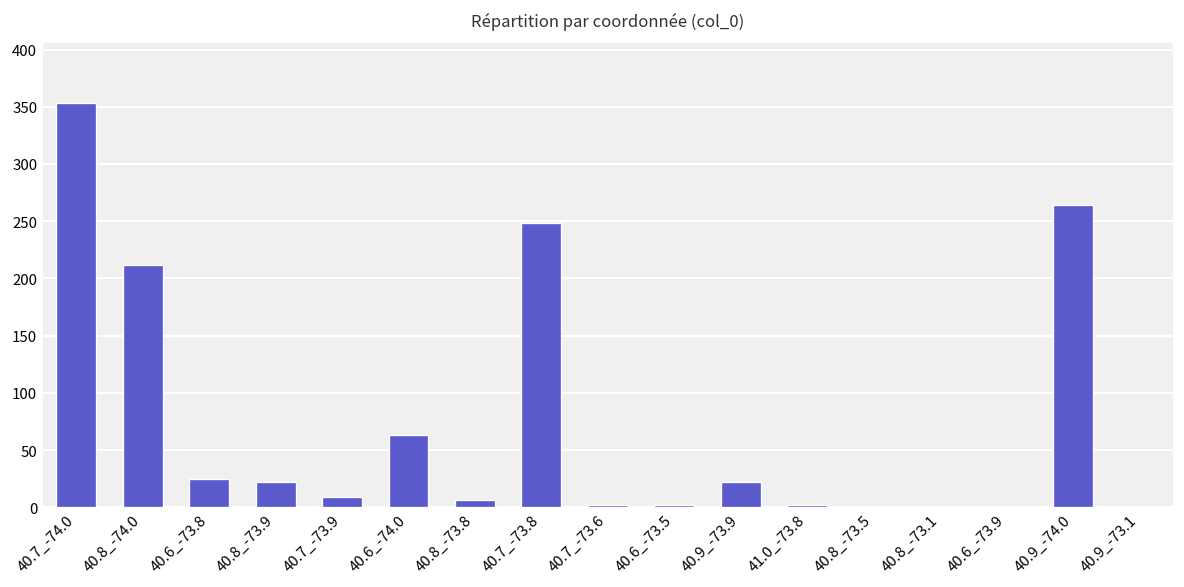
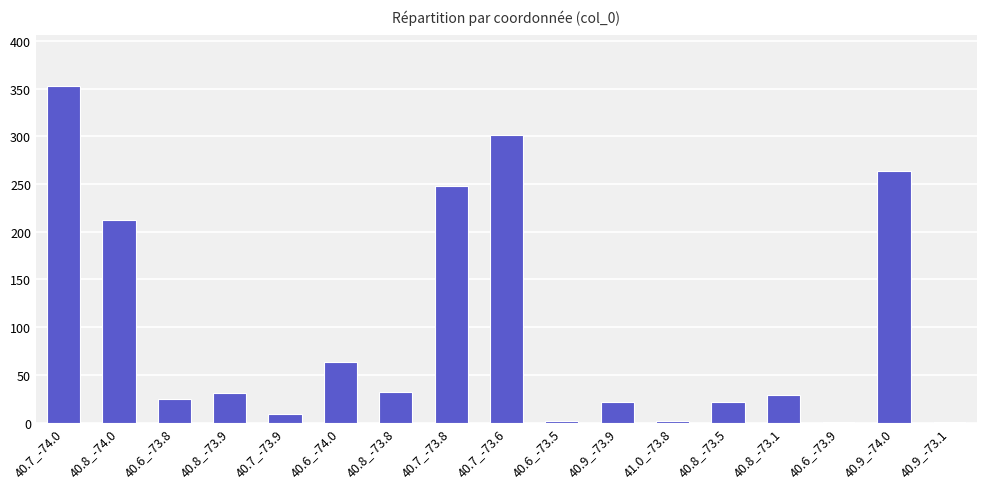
40.8_-73.9: 20 -> 30
40.8_-73.8: 10 -> 30
40.7_-73.6: 0 -> 300
40.8_-73.5: 0 -> 20
40.8_-73.1: 0 -> 30
